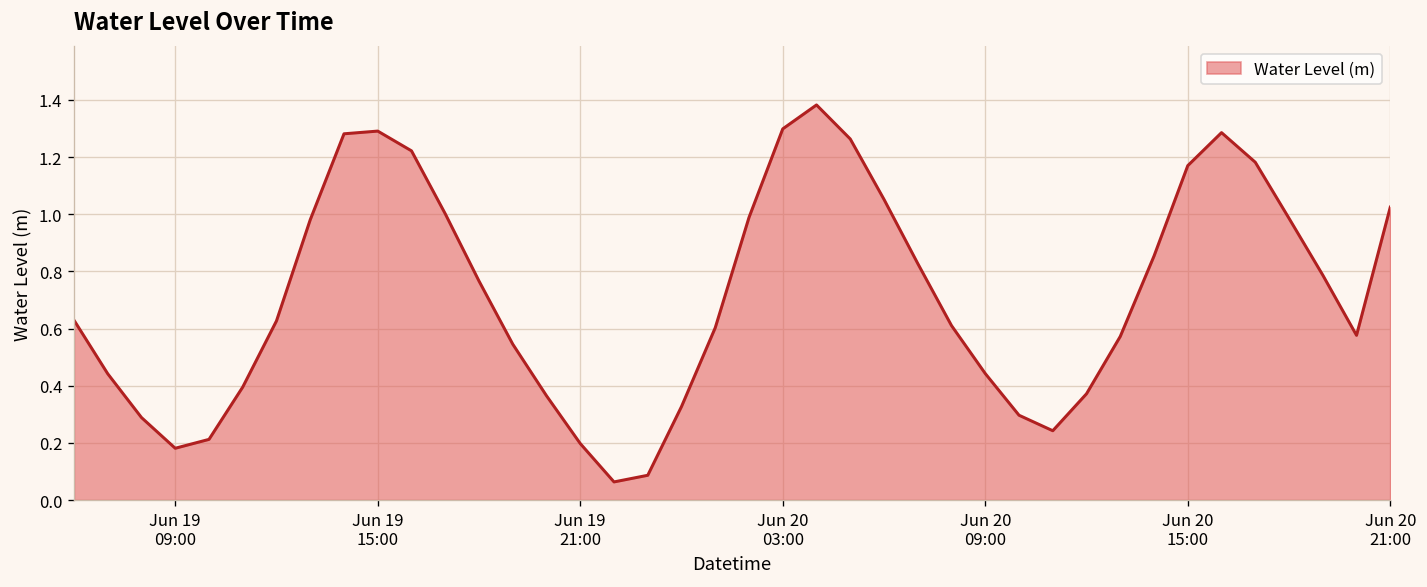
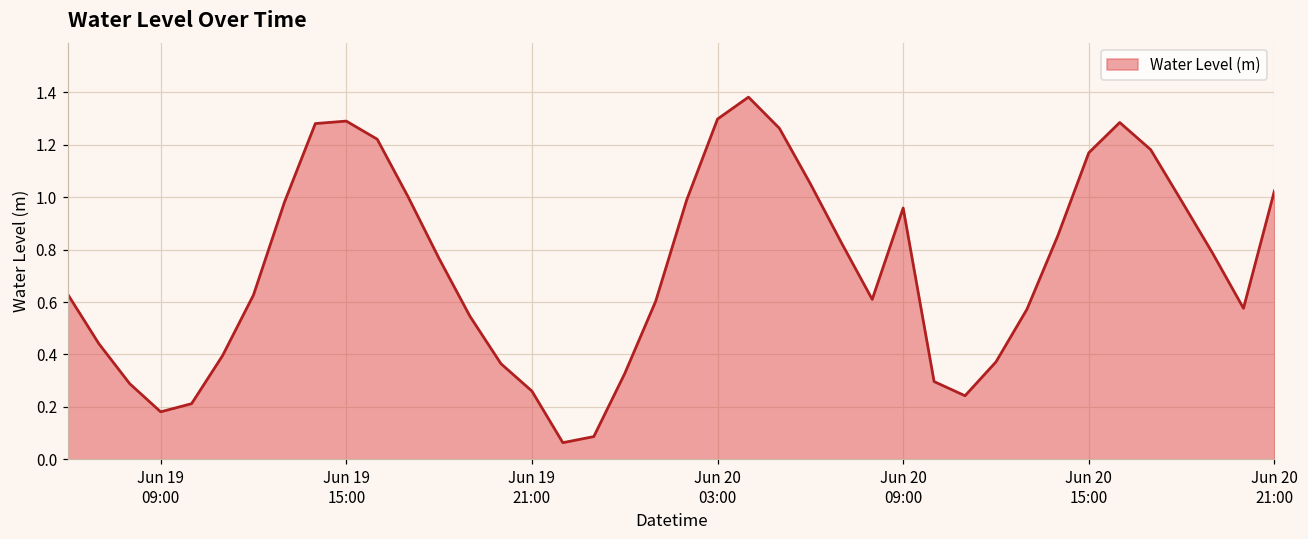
Jun 19 21:00: 0.20 -> 0.26
Jun 20 09:00: 0.44 -> 0.96
